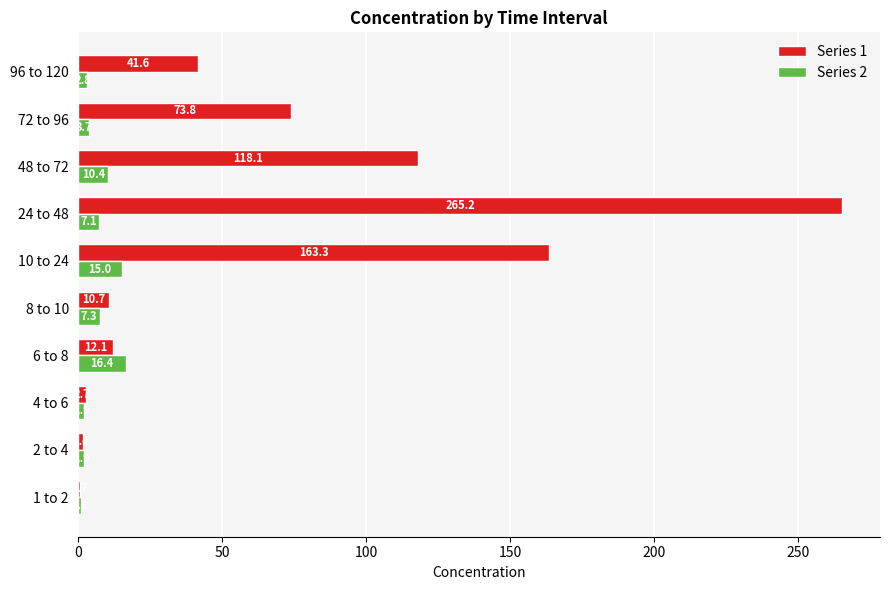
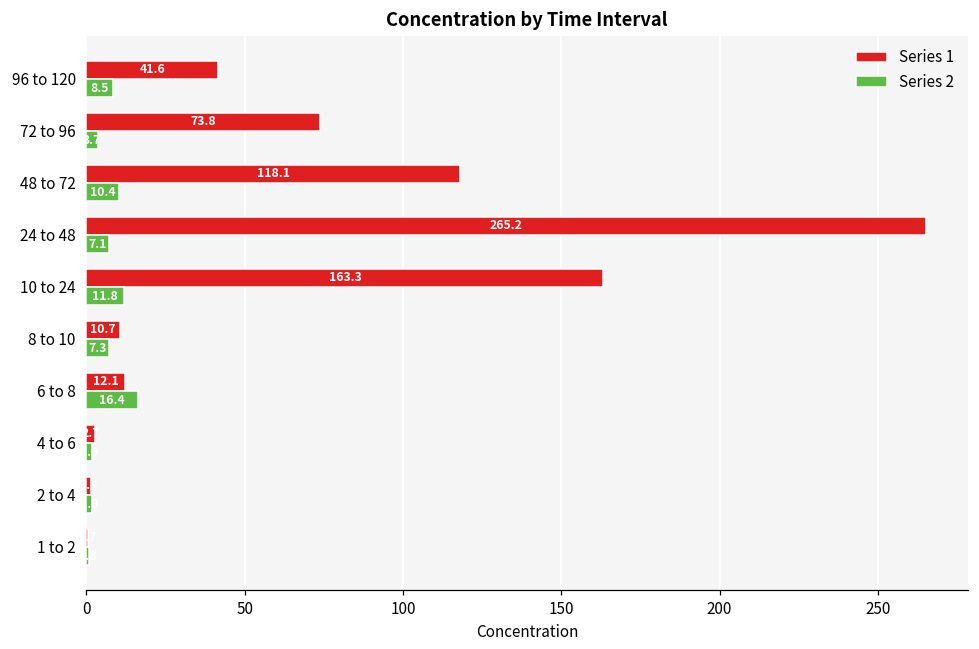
Series 2, 96 to 120: 3 -> 9
Series 2, 10 to 24: 15.0 -> 11.8
